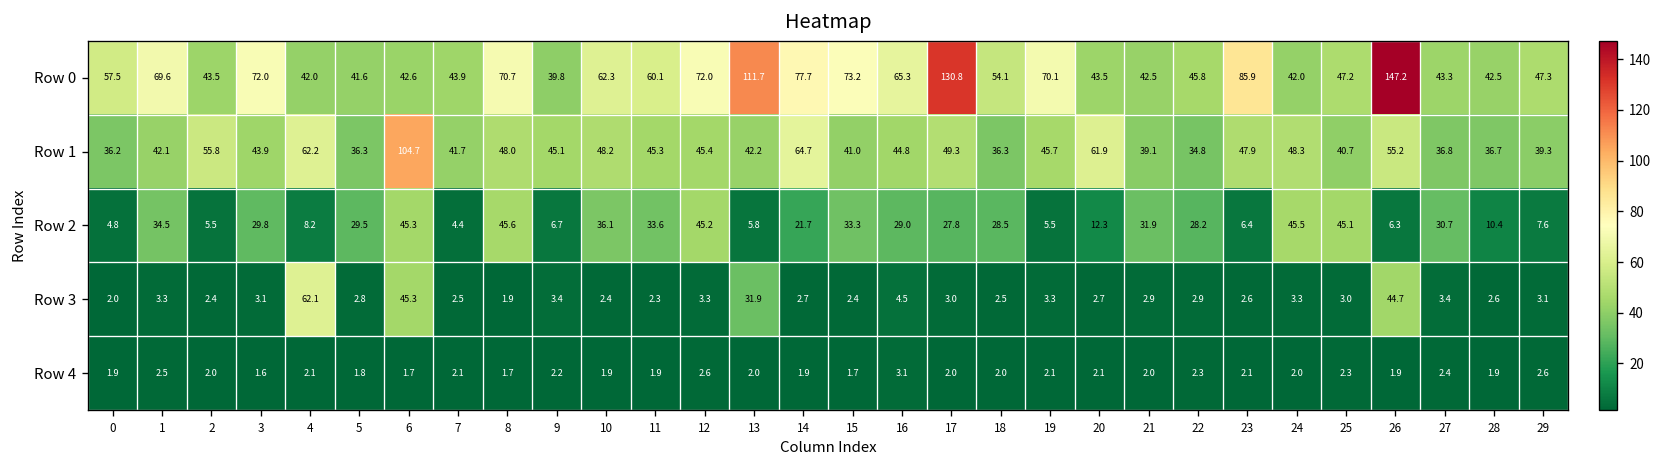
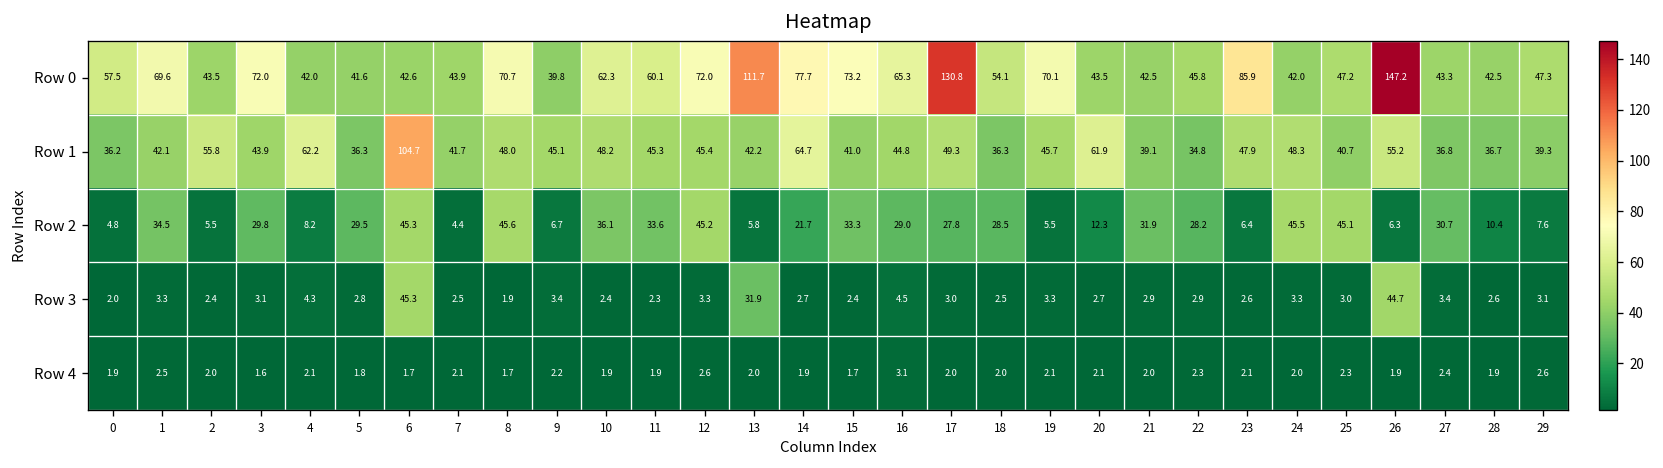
Row 3, 4: 62.1 -> 4.3
